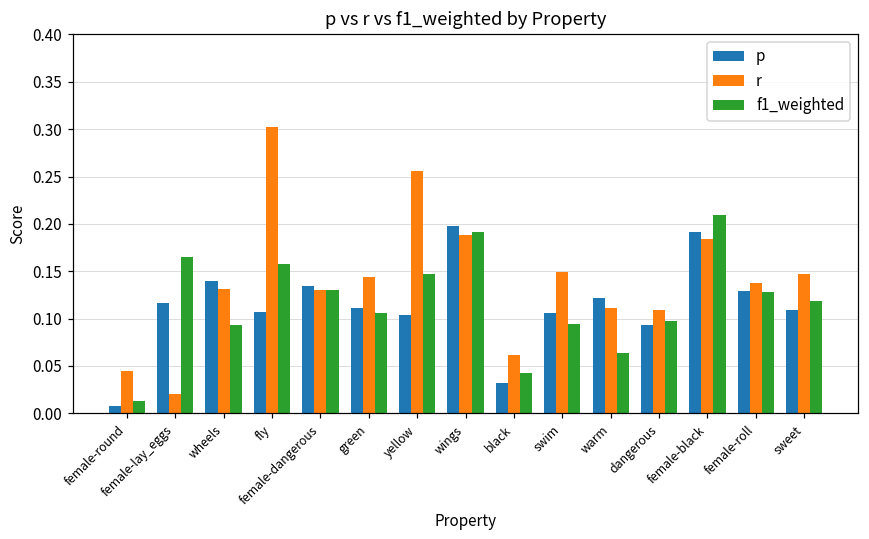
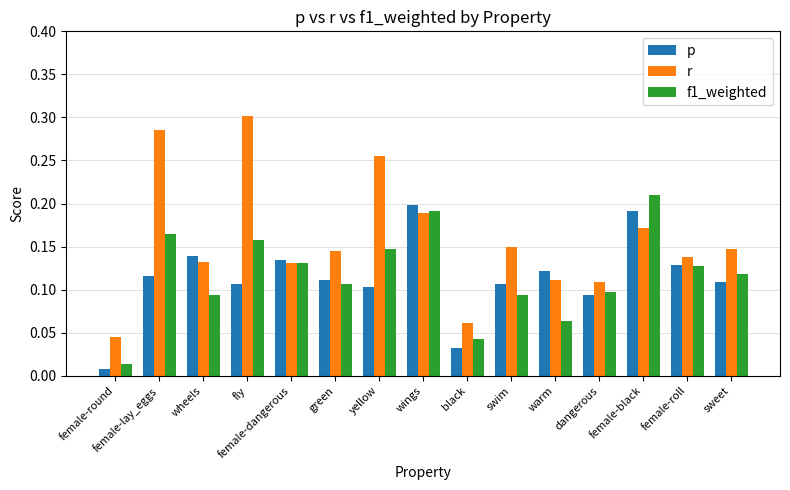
r, female-lay_eggs: 0.02 -> 0.29
r, female-black: 0.18 -> 0.17
